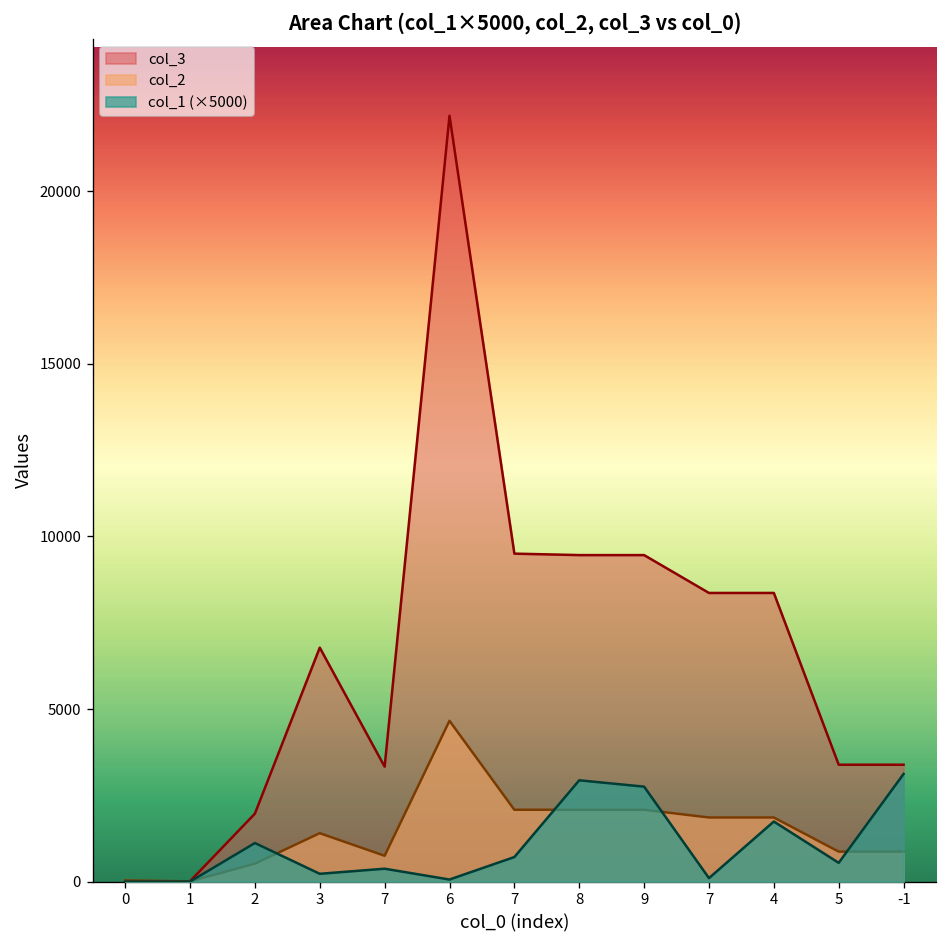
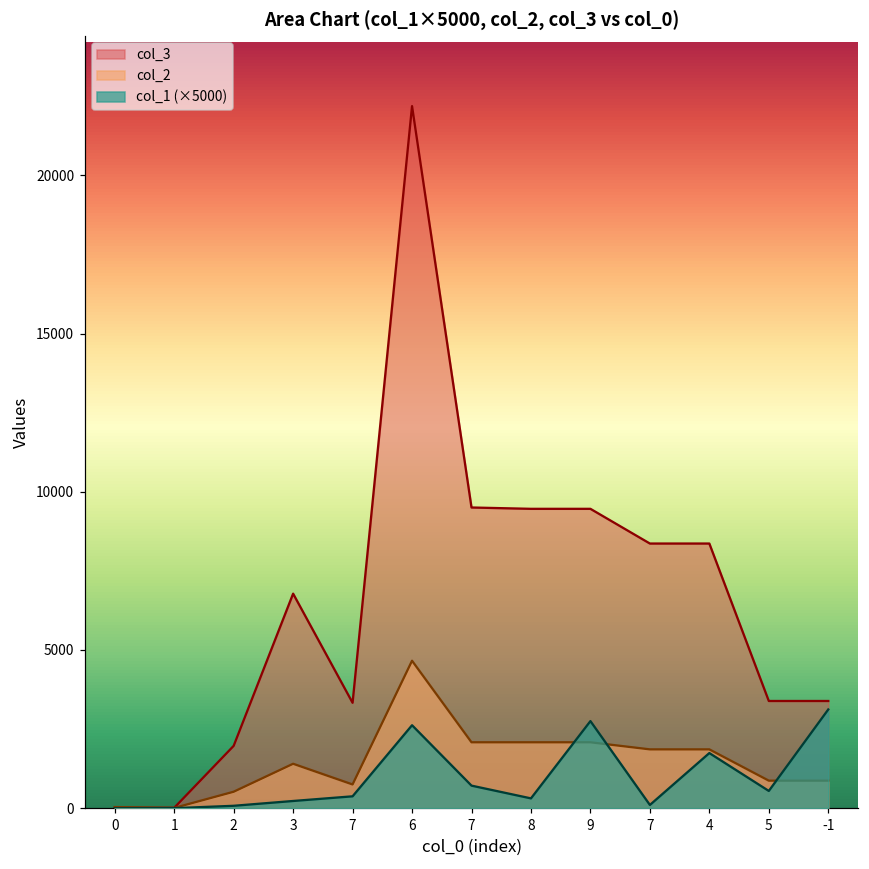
col_1 (×5000), 2: 1100 -> 100
col_1 (×5000), 6: 100 -> 2600
col_1 (×5000), 8: 2900 -> 300
